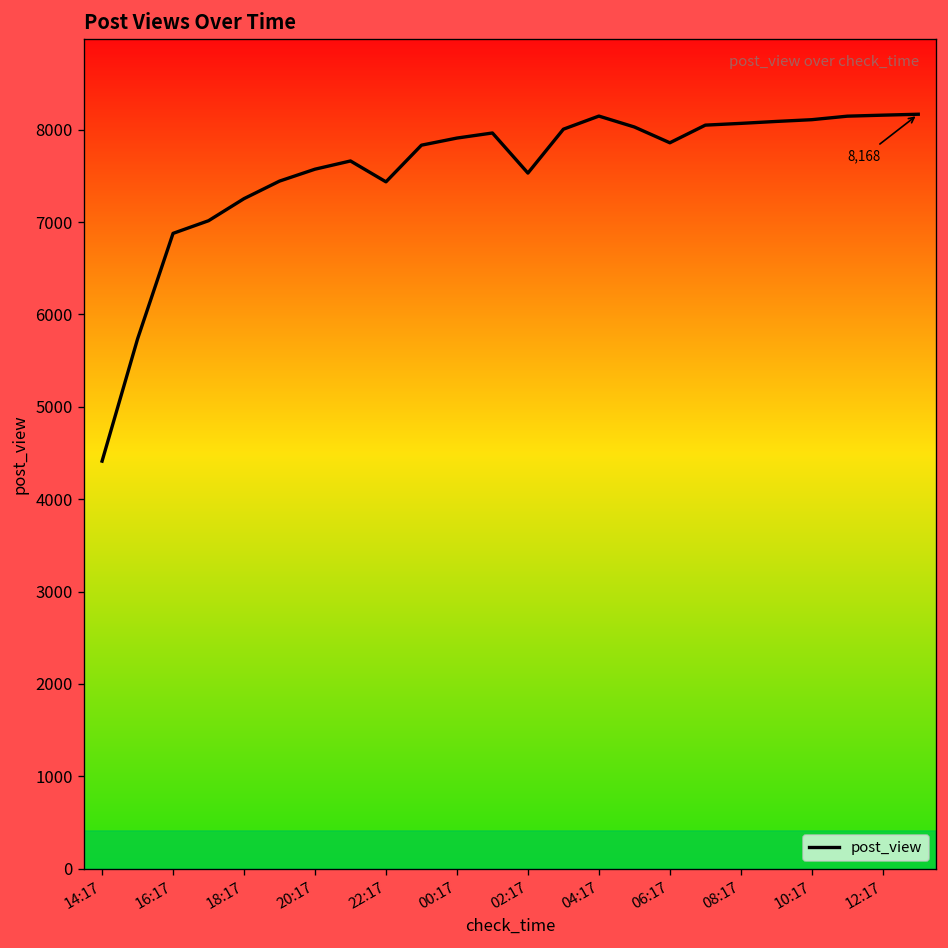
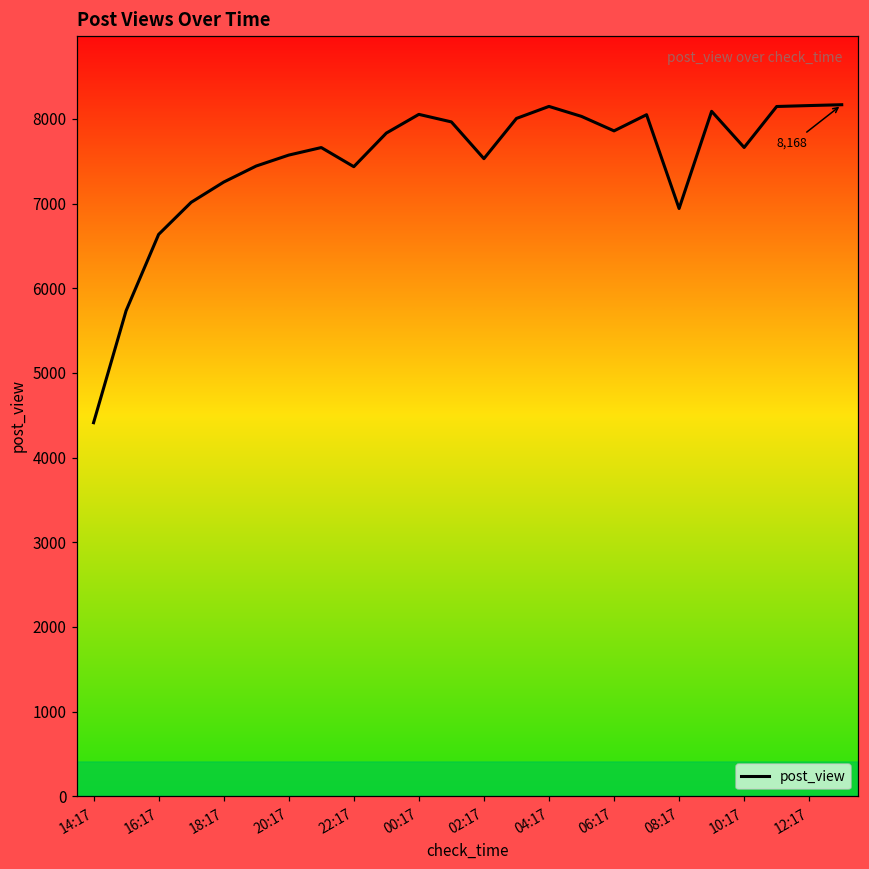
16:17: 6900 -> 6600
00:17: 7900 -> 8100
08:17: 8100 -> 6900
10:17: 8100 -> 7700
